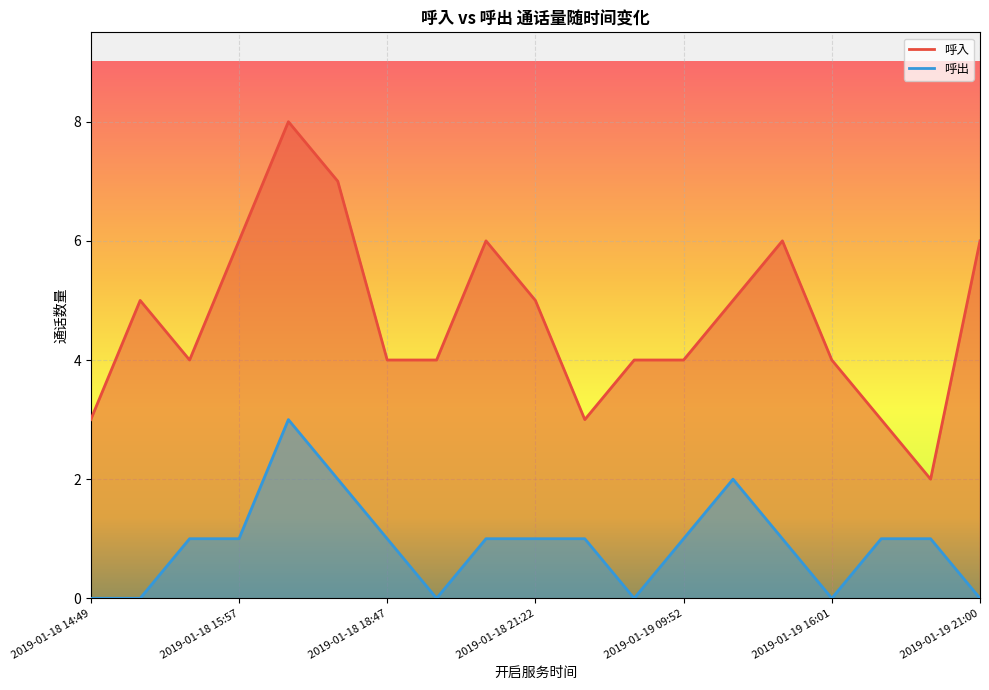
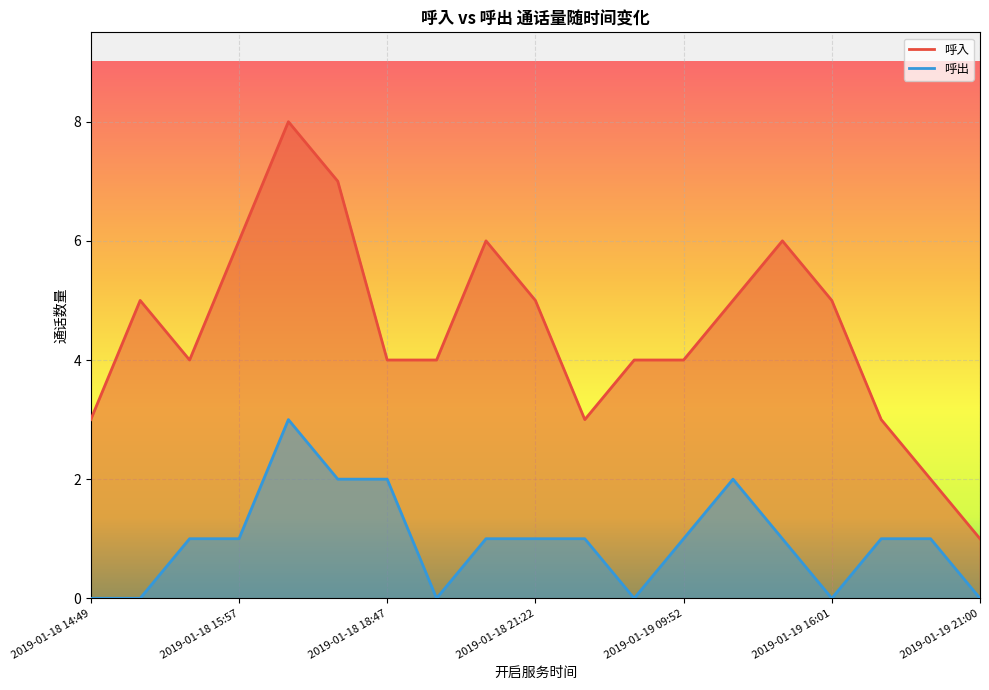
呼出, 2019-01-18 18:47: 1 -> 2
呼入, 2019-01-19 16:01: 4 -> 5
呼入, 2019-01-19 21:00: 6 -> 1
